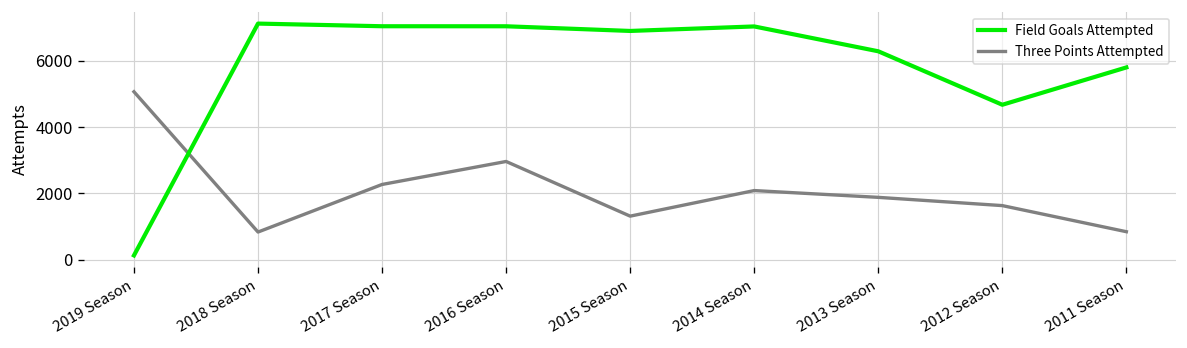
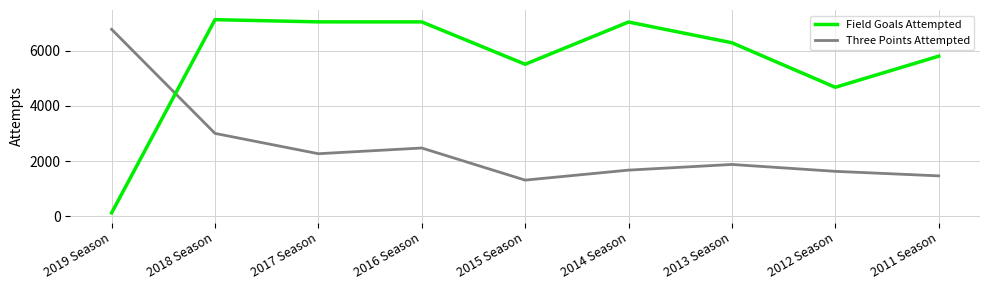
Three Points Attempted, 2019 Season: 5100 -> 6800
Three Points Attempted, 2018 Season: 800 -> 3000
Three Points Attempted, 2016 Season: 3000 -> 2500
Field Goals Attempted, 2015 Season: 6900 -> 5500
Three Points Attempted, 2014 Season: 2100 -> 1700
Three Points Attempted, 2011 Season: 800 -> 1500
